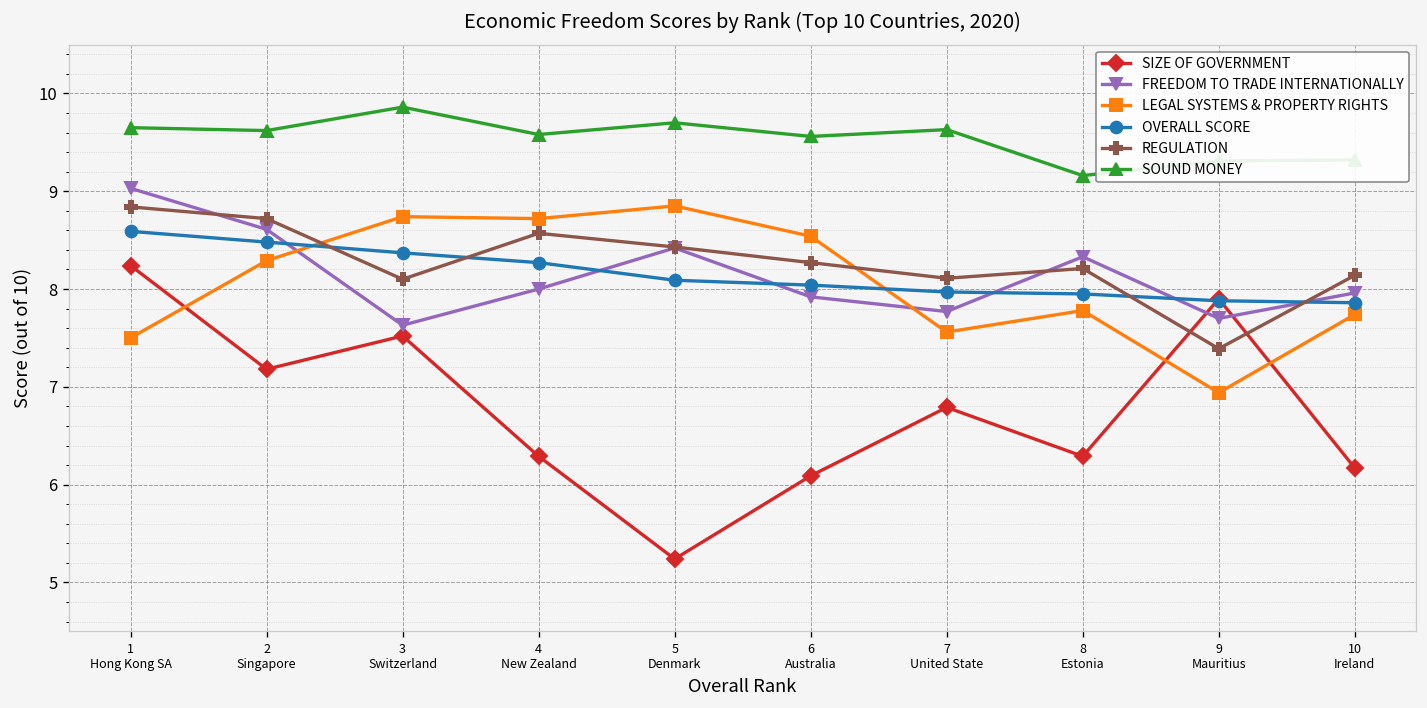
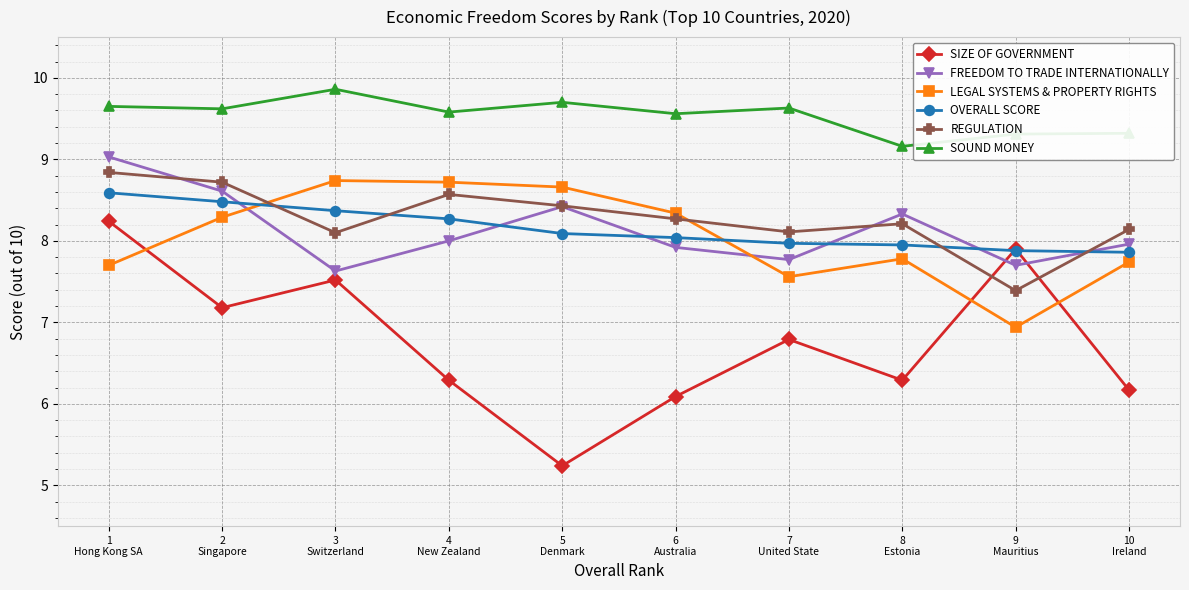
LEGAL SYSTEMS & PROPERTY RIGHTS, 1 Hong Kong SA: 7.5 -> 7.7
LEGAL SYSTEMS & PROPERTY RIGHTS, 5 Denmark: 8.9 -> 8.7
LEGAL SYSTEMS & PROPERTY RIGHTS, 6 Australia: 8.5 -> 8.3
